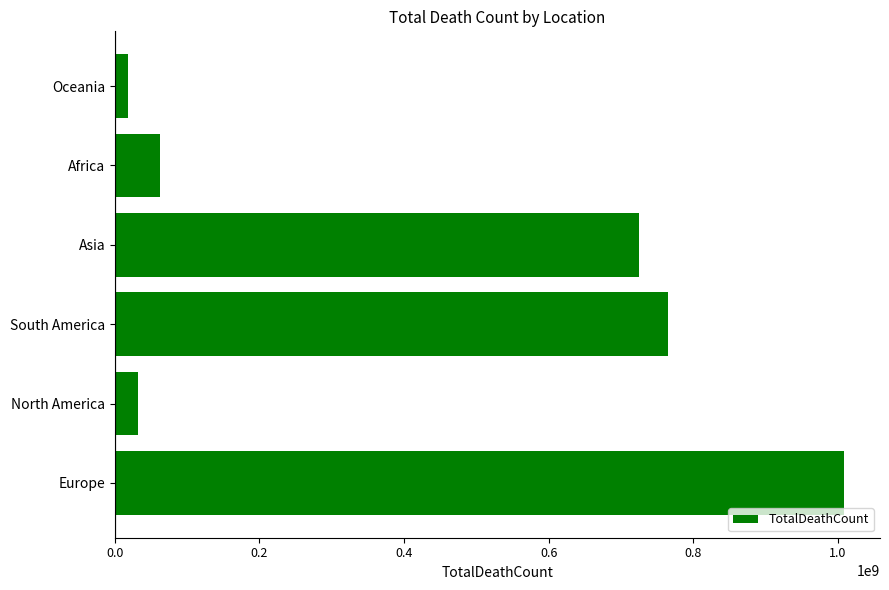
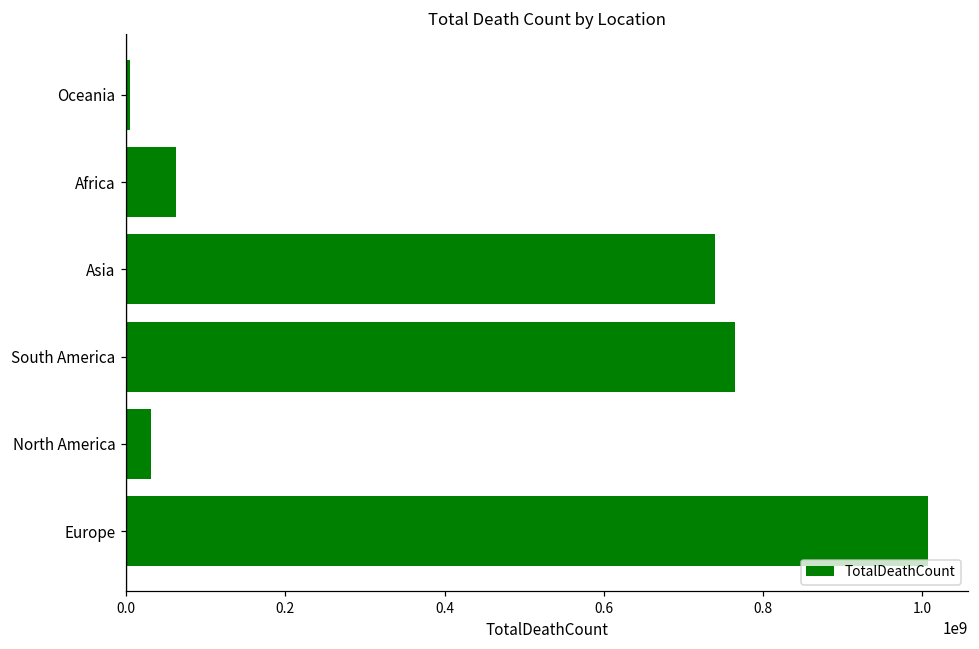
Oceania: 20000000 -> 0
Asia: 730000000 -> 740000000
